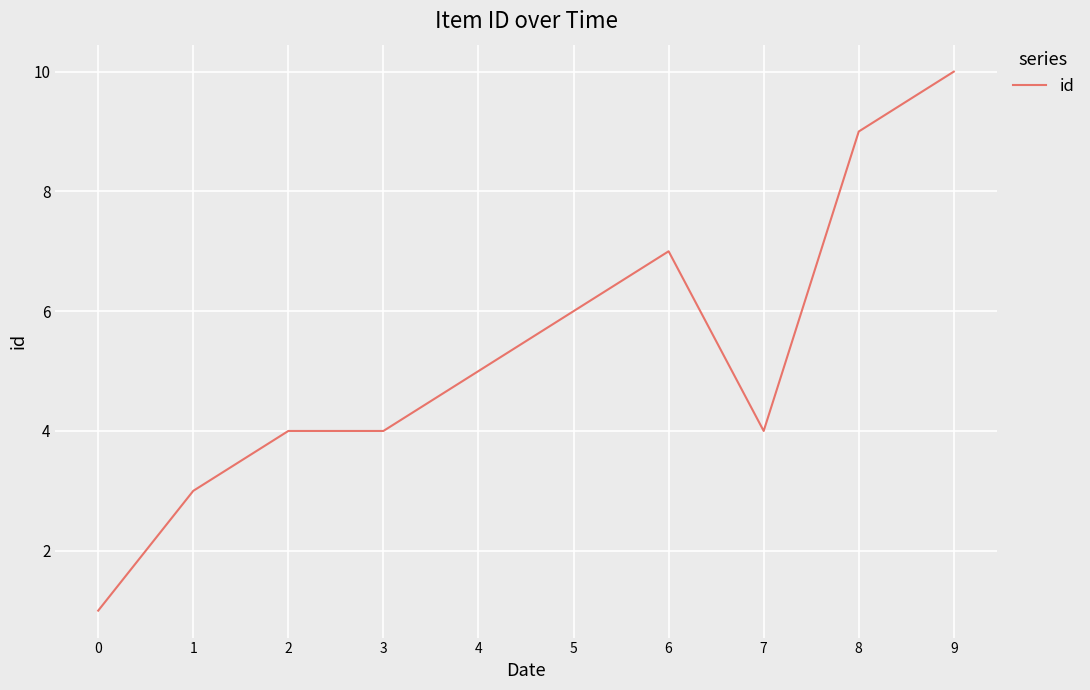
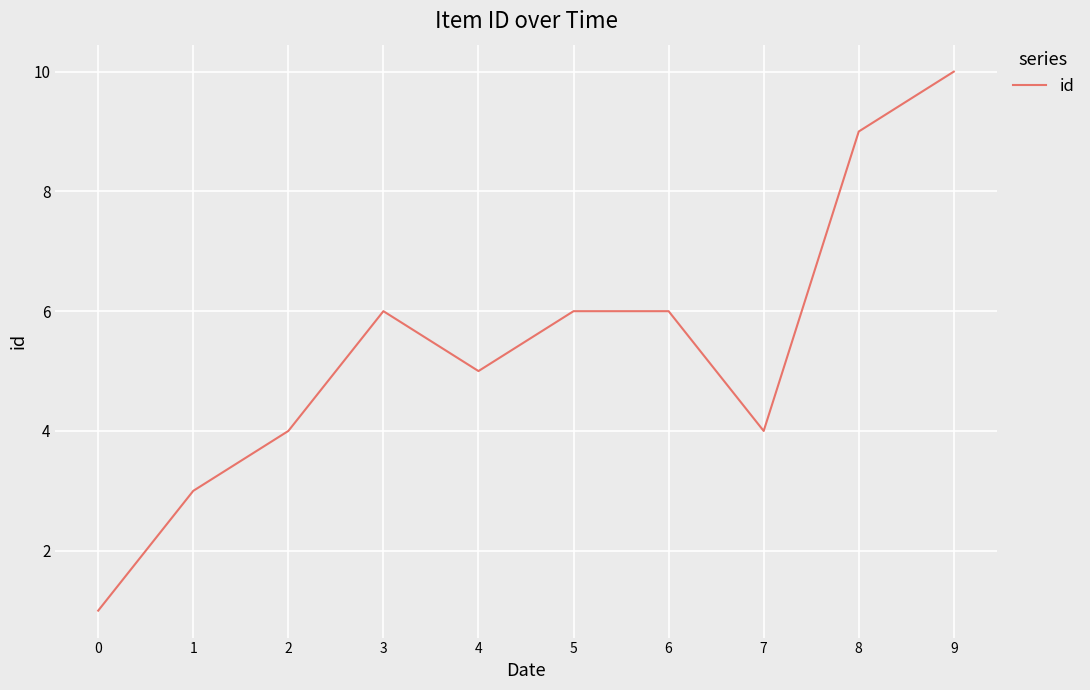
3: 4 -> 6
6: 7 -> 6
